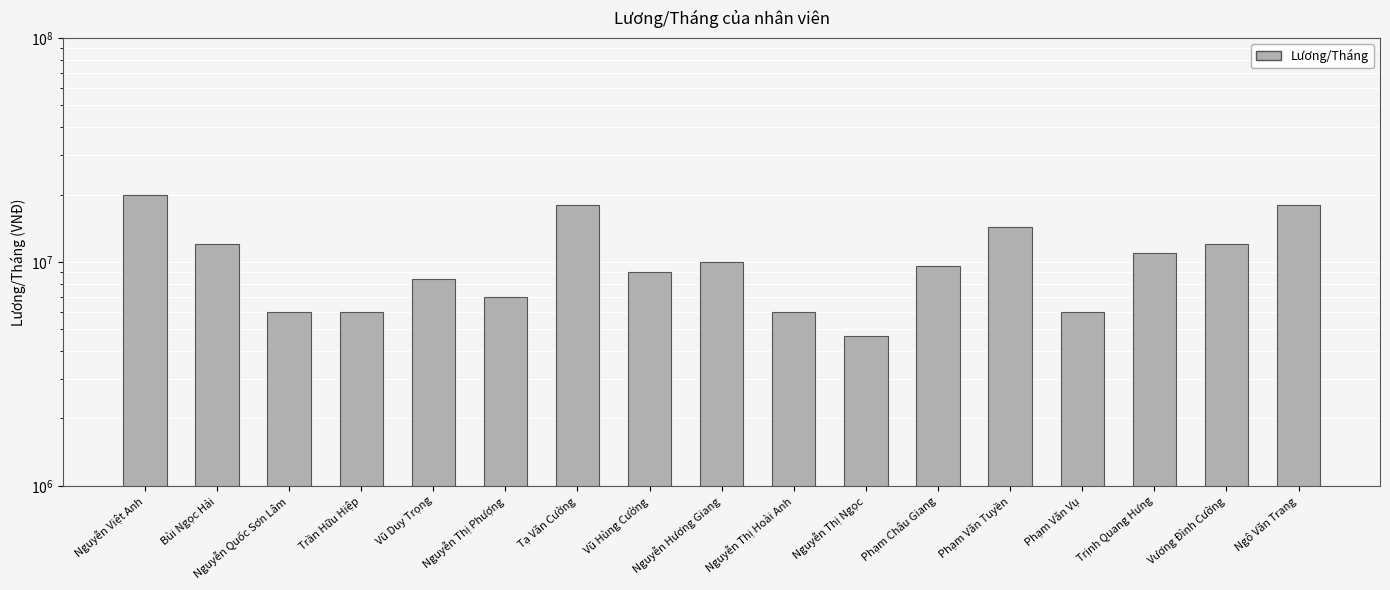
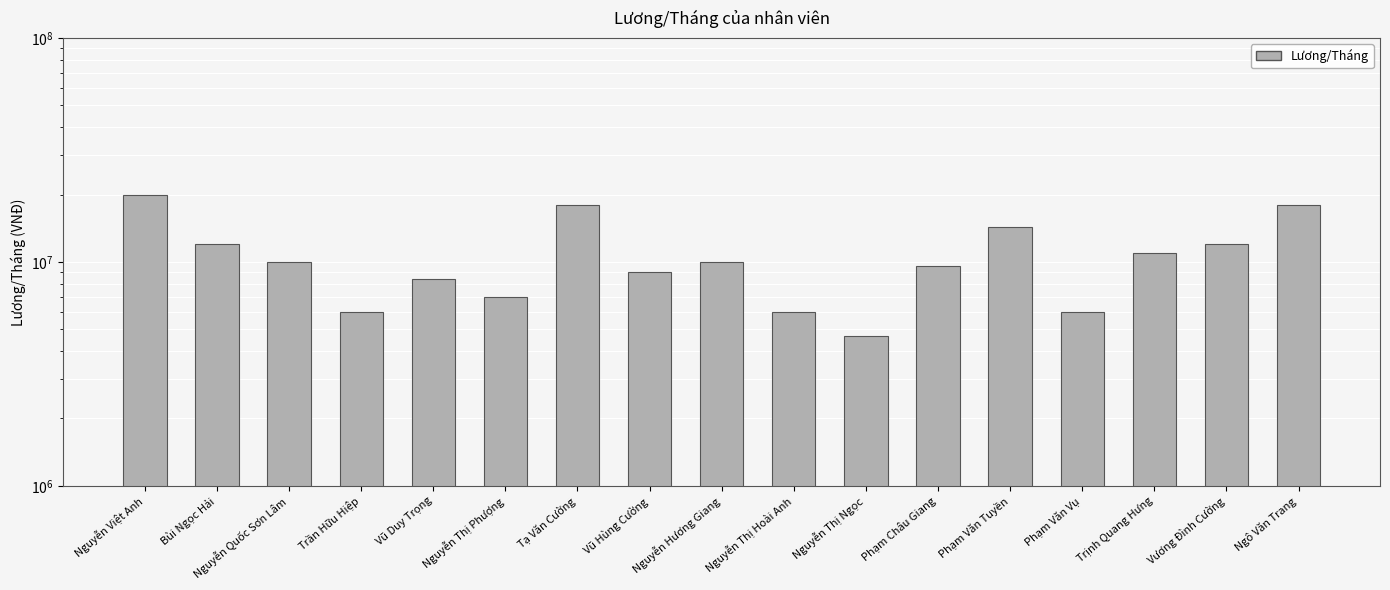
Nguyễn Quốc Sơn Lâm: 6000000 -> 10000000
